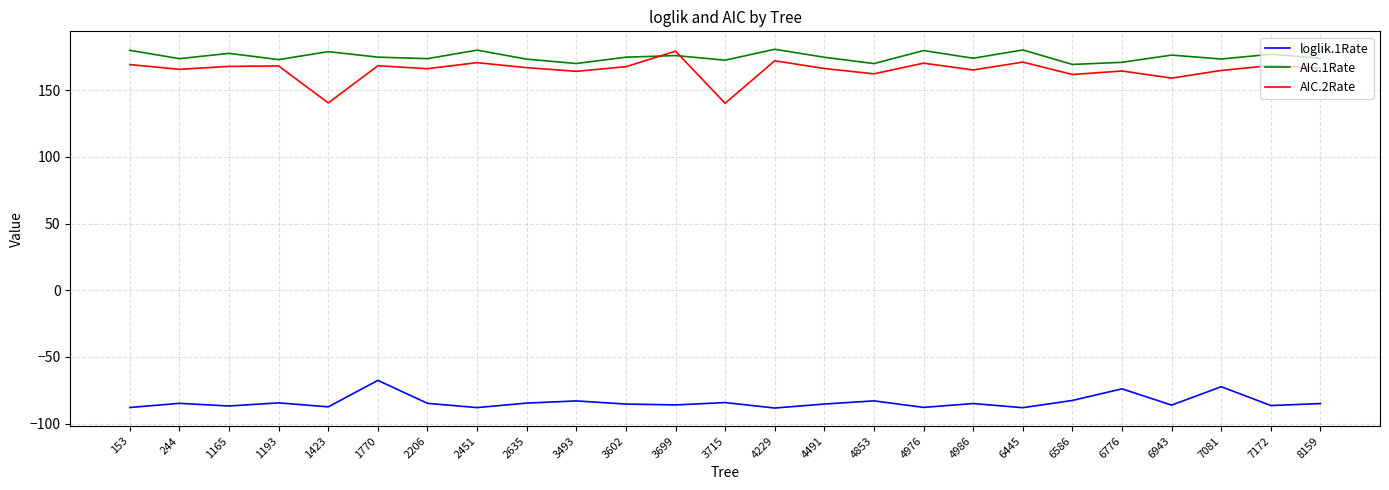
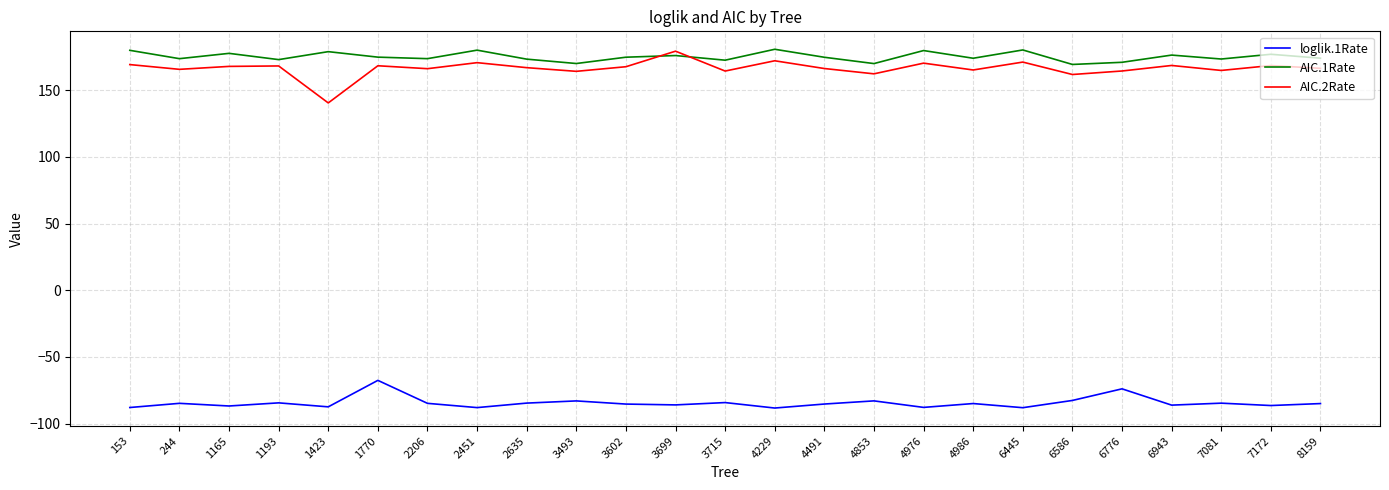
AIC.2Rate, 3715: 140 -> 164
AIC.2Rate, 6943: 159 -> 168
loglik.1Rate, 7081: -72 -> -85
